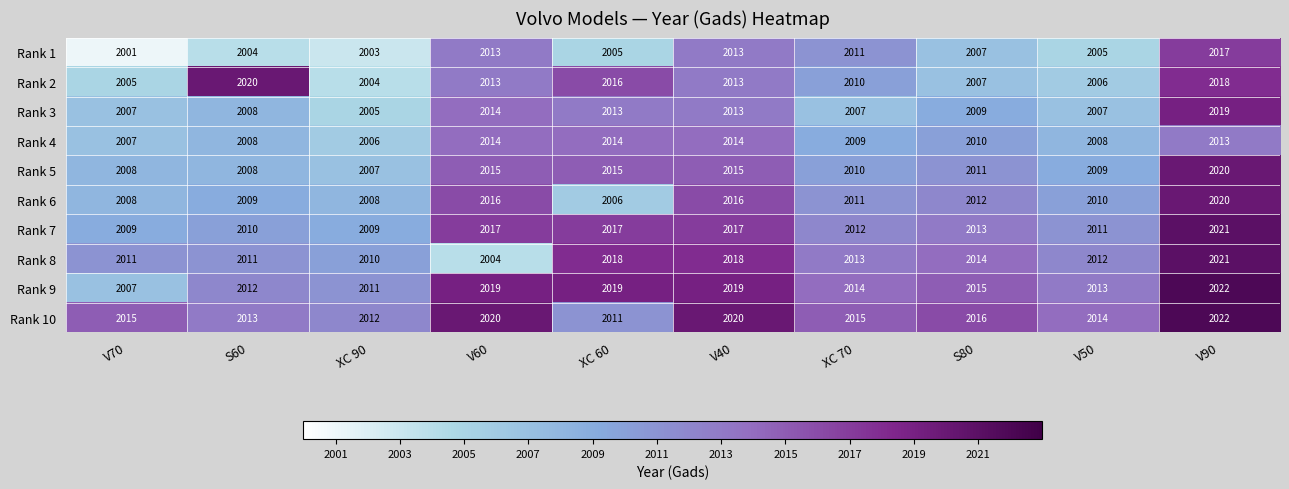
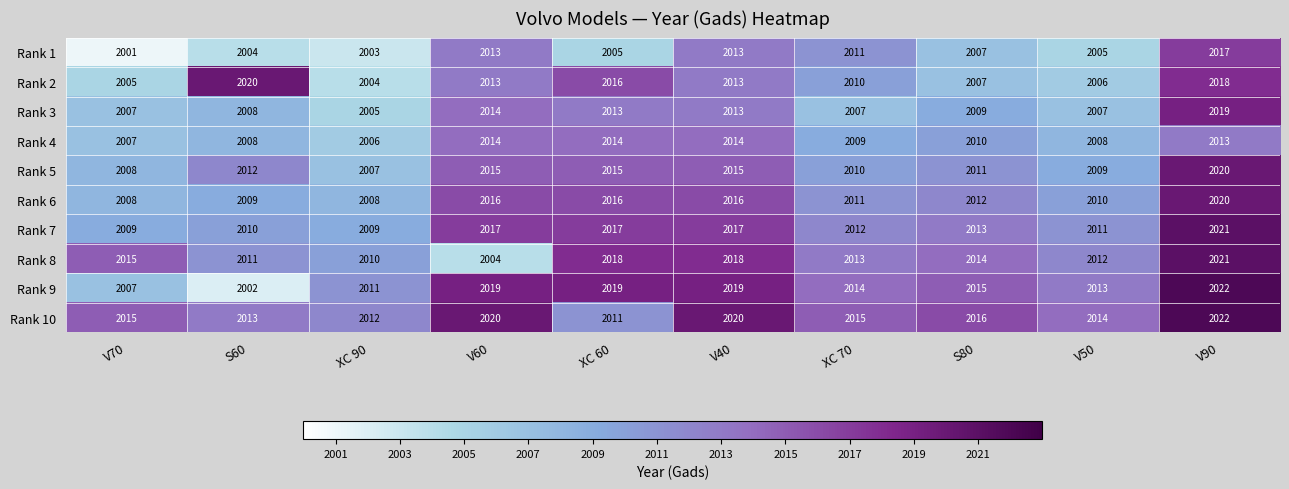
Rank 5, S60: 2008 -> 2012
Rank 6, XC 60: 2006 -> 2016
Rank 8, V70: 2011 -> 2015
Rank 9, S60: 2012 -> 2002
